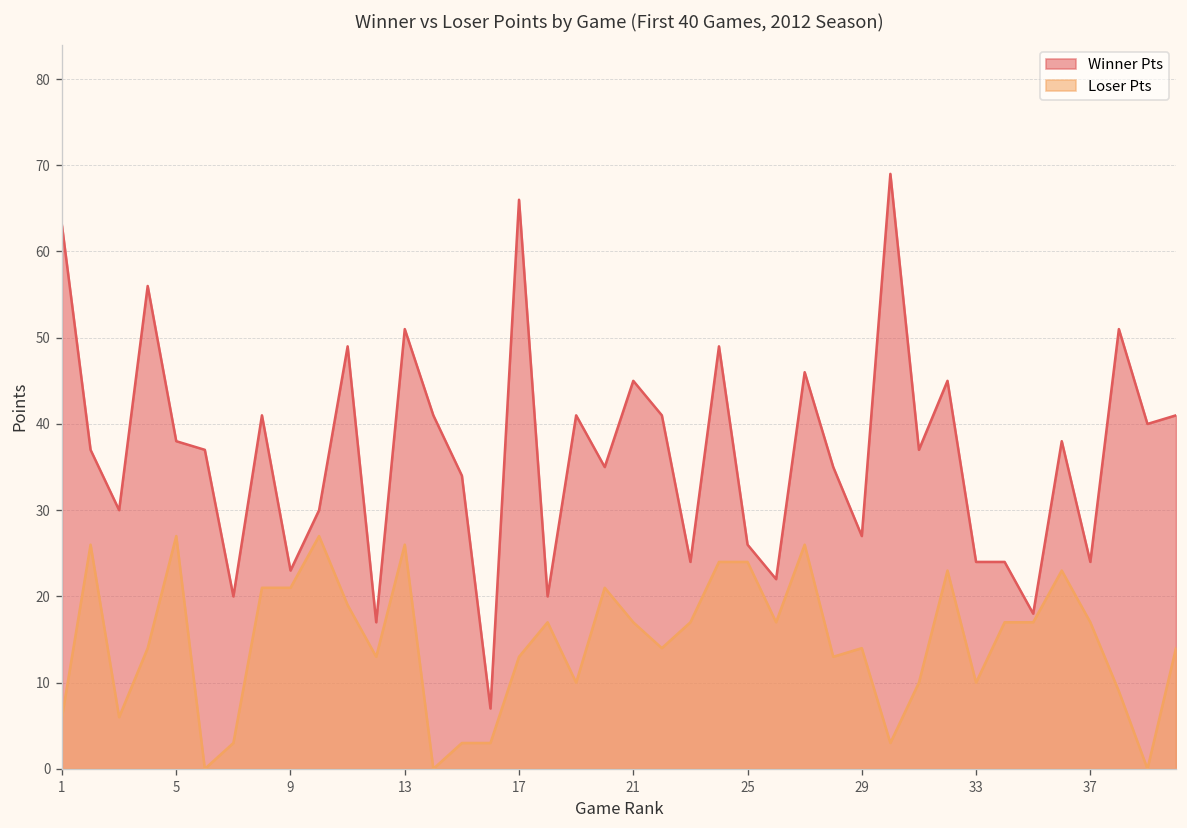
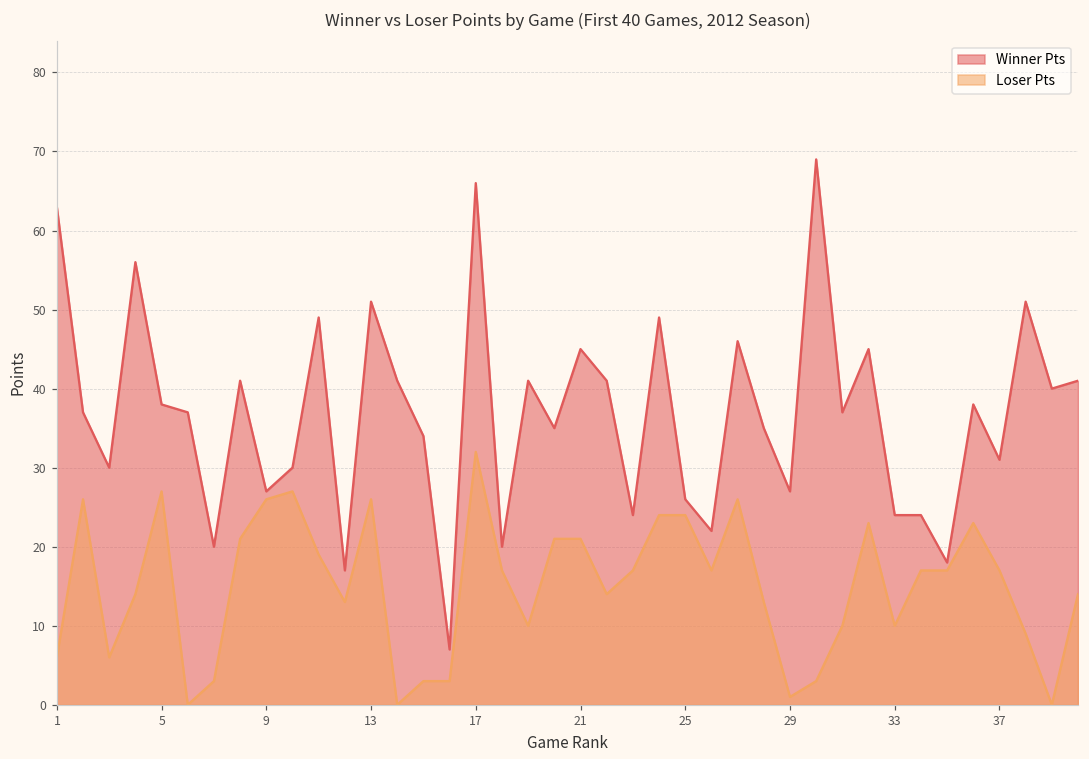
Winner Pts, 9: 23 -> 27
Loser Pts, 9: 21 -> 26
Loser Pts, 17: 13 -> 32
Loser Pts, 21: 17 -> 21
Loser Pts, 29: 14 -> 1
Winner Pts, 37: 24 -> 31
